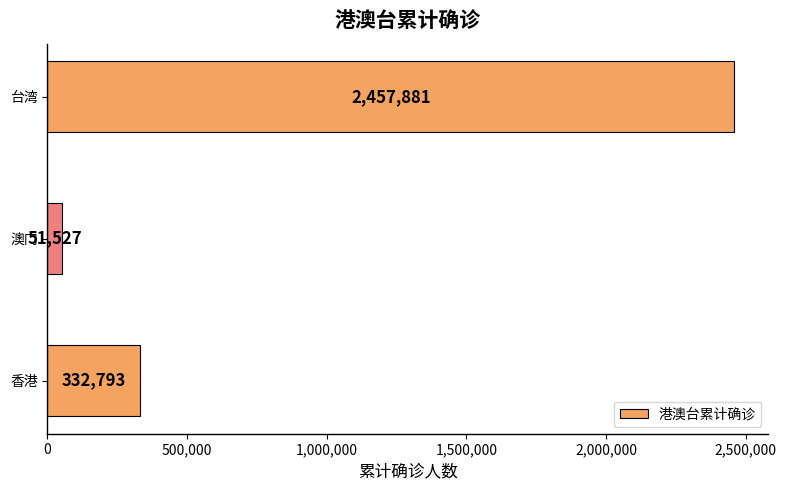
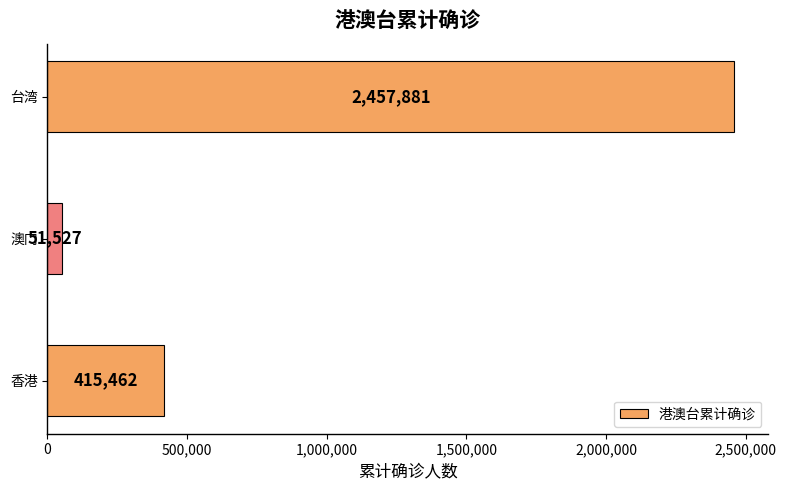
香港: 332,793 -> 415,462
